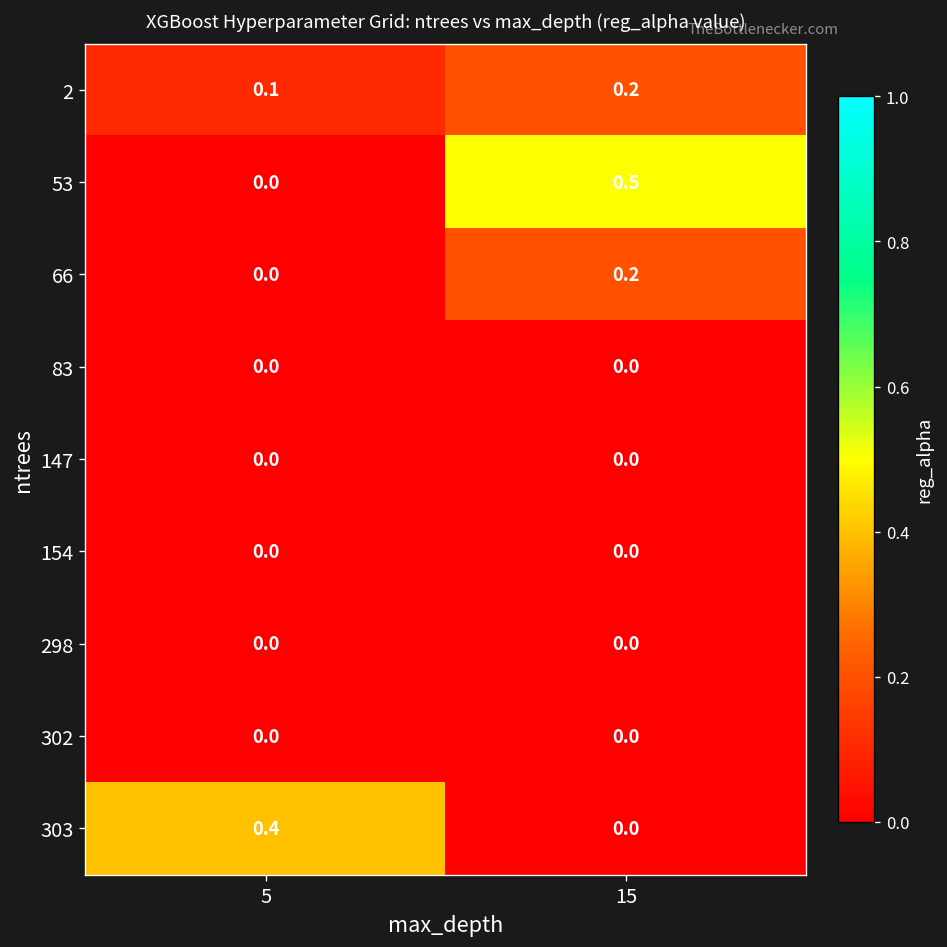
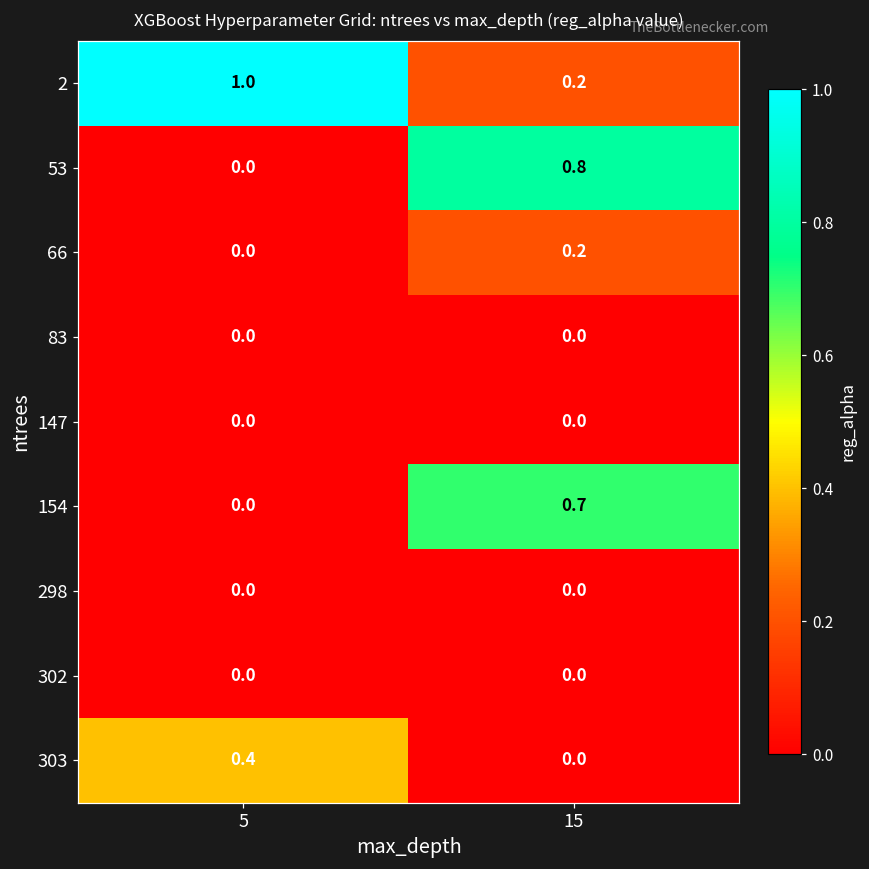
2, 5: 0.1 -> 1.0
53, 15: 0.5 -> 0.8
154, 15: 0.0 -> 0.7
